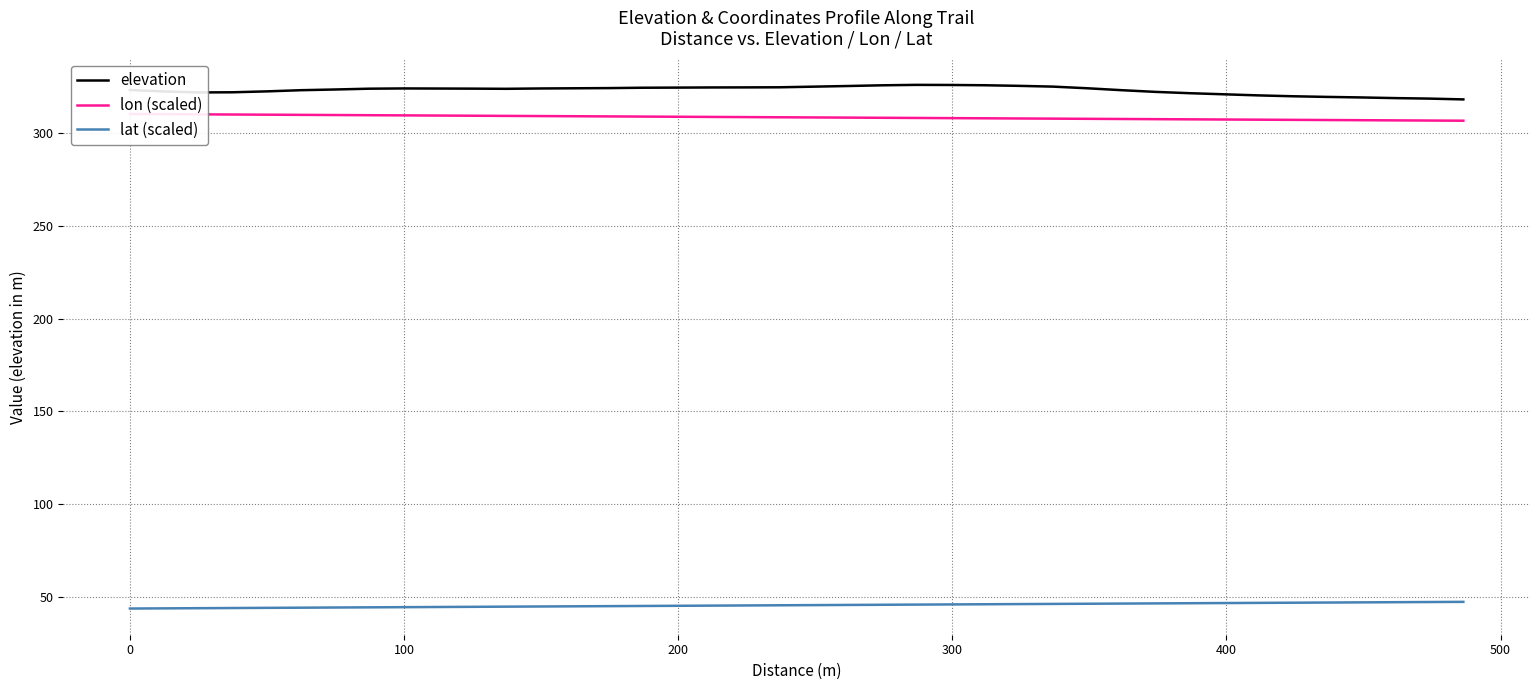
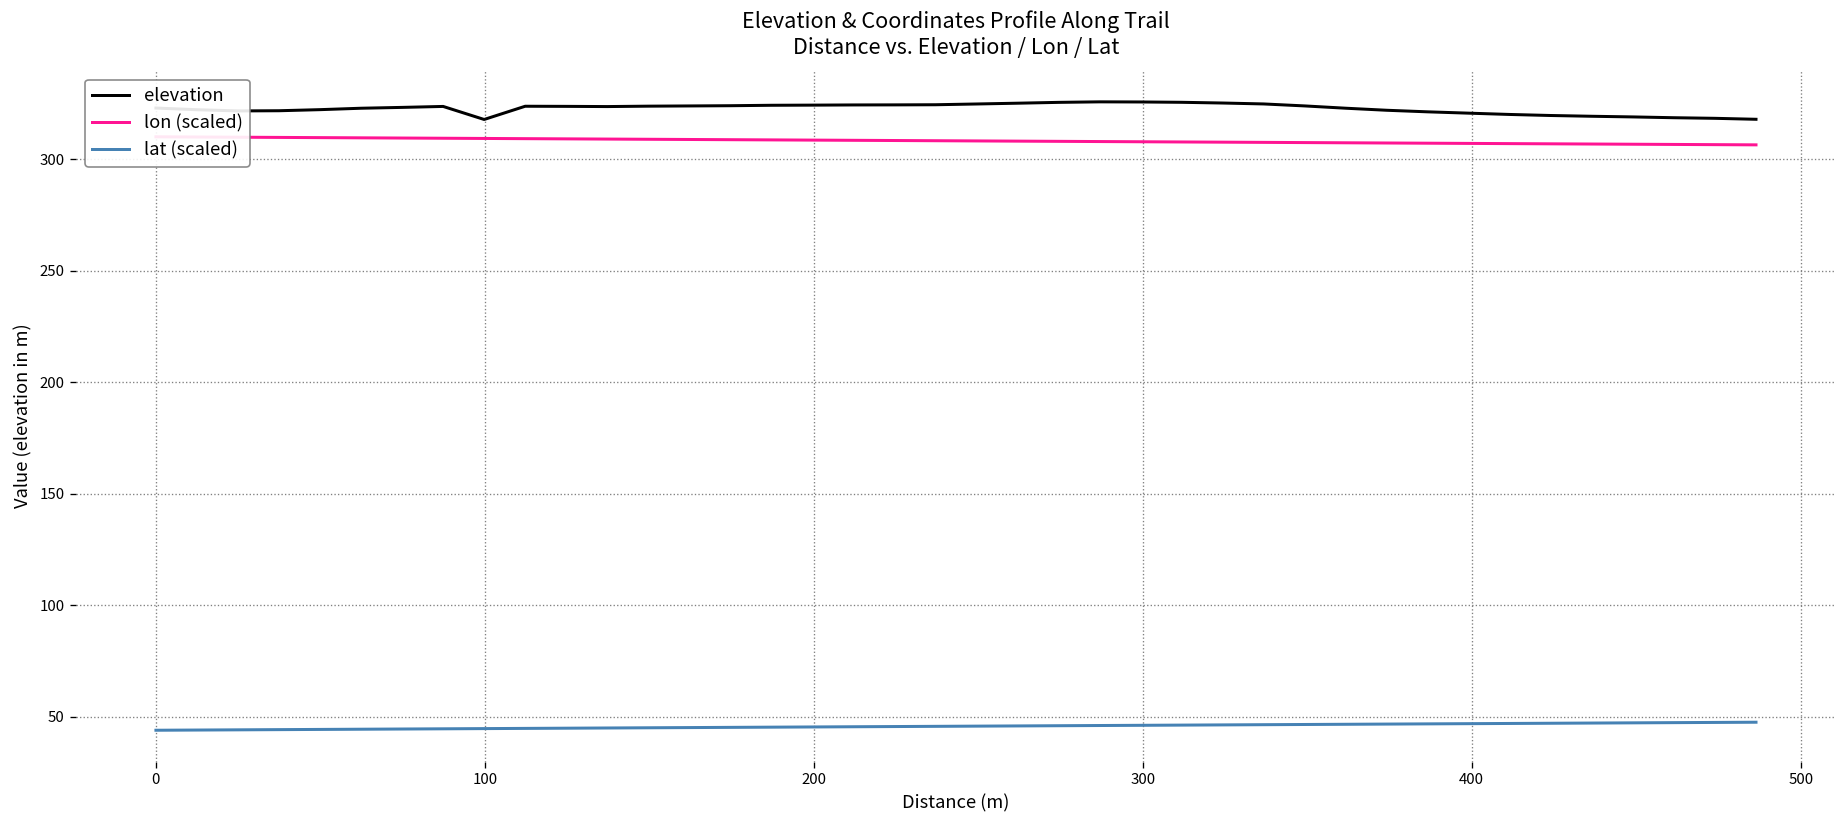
elevation, 100: 324 -> 318
